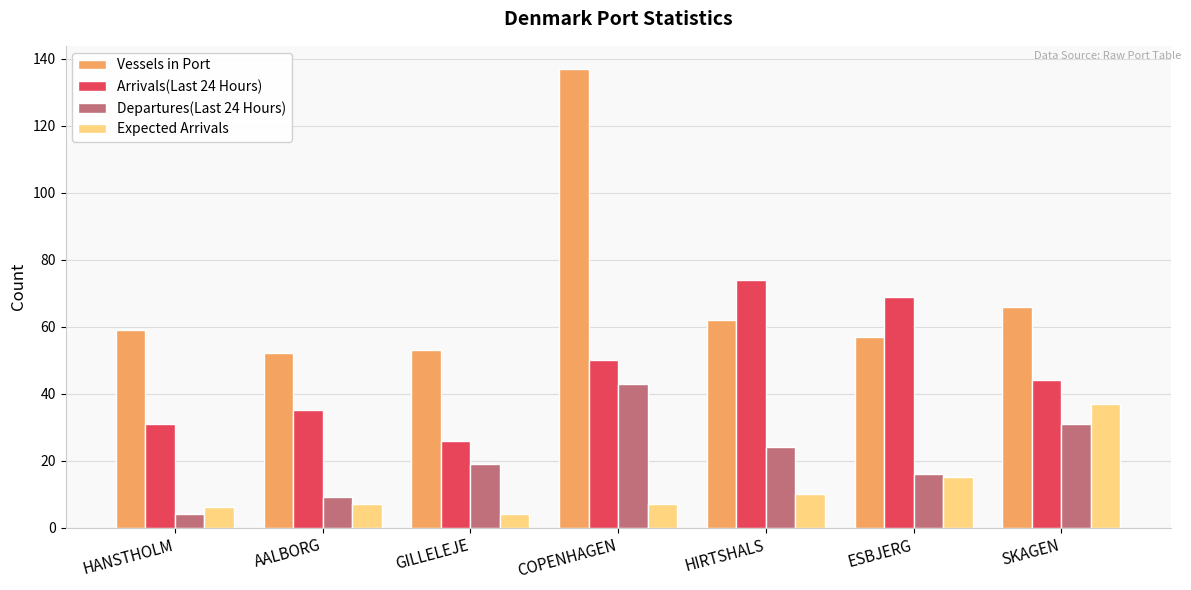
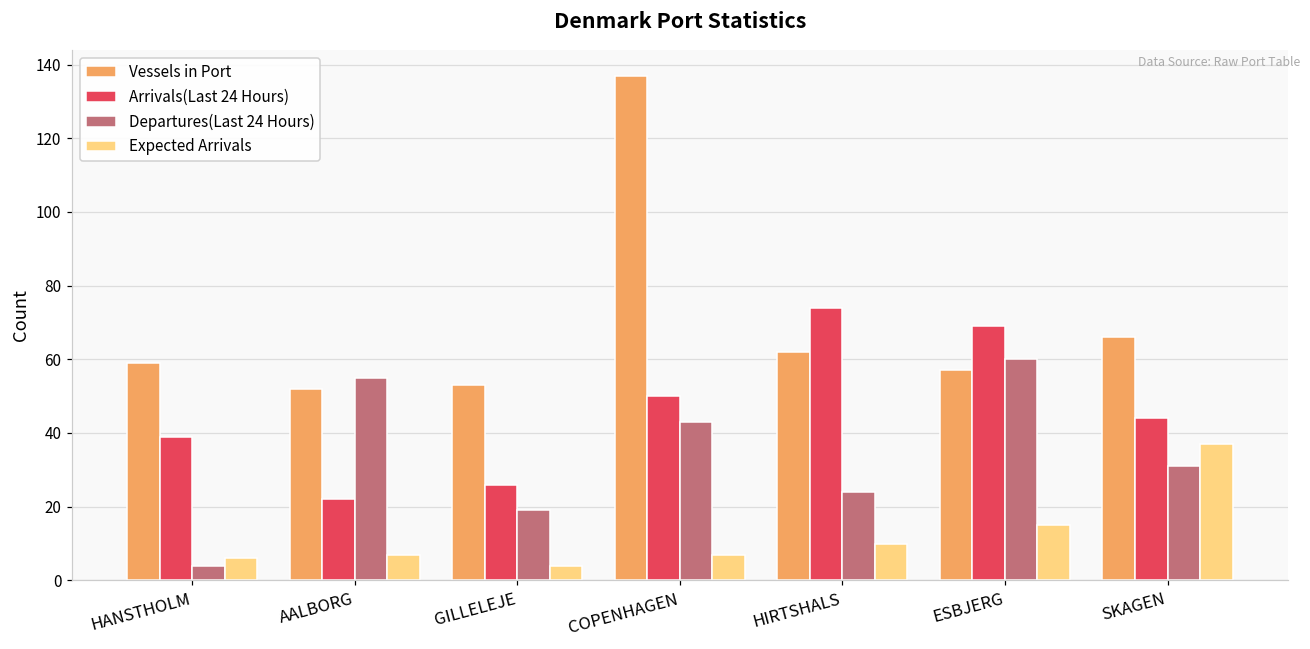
Arrivals(Last 24 Hours), HANSTHOLM: 31 -> 39
Arrivals(Last 24 Hours), AALBORG: 35 -> 22
Departures(Last 24 Hours), AALBORG: 9 -> 55
Departures(Last 24 Hours), ESBJERG: 16 -> 60
